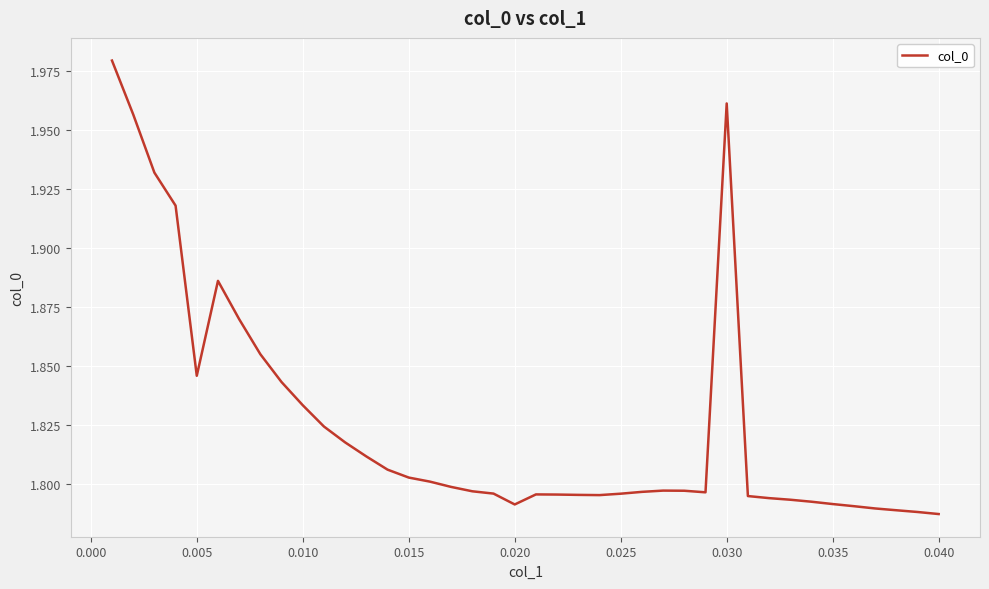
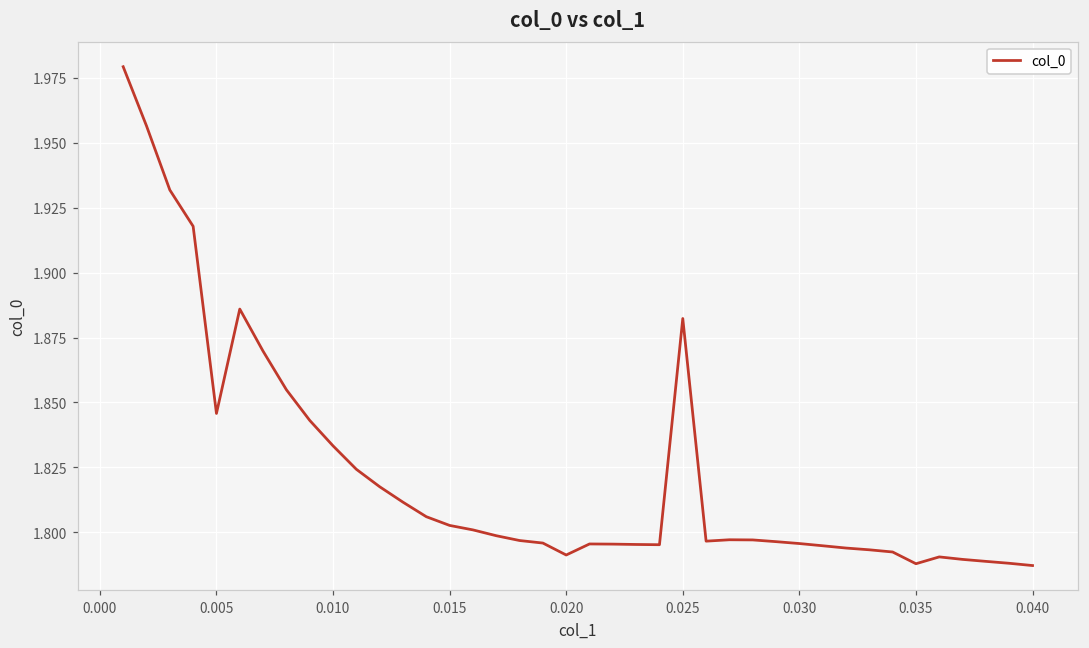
0.025: 1.796 -> 1.882
0.030: 1.961 -> 1.796
0.035: 1.791 -> 1.788
